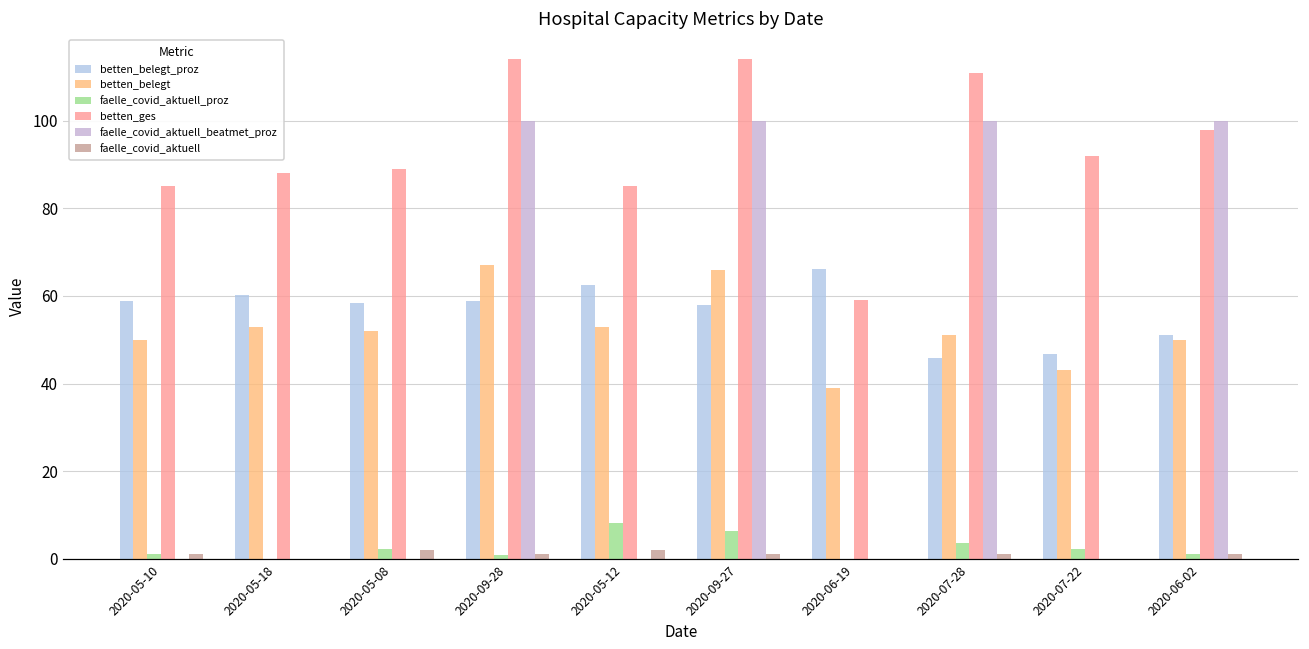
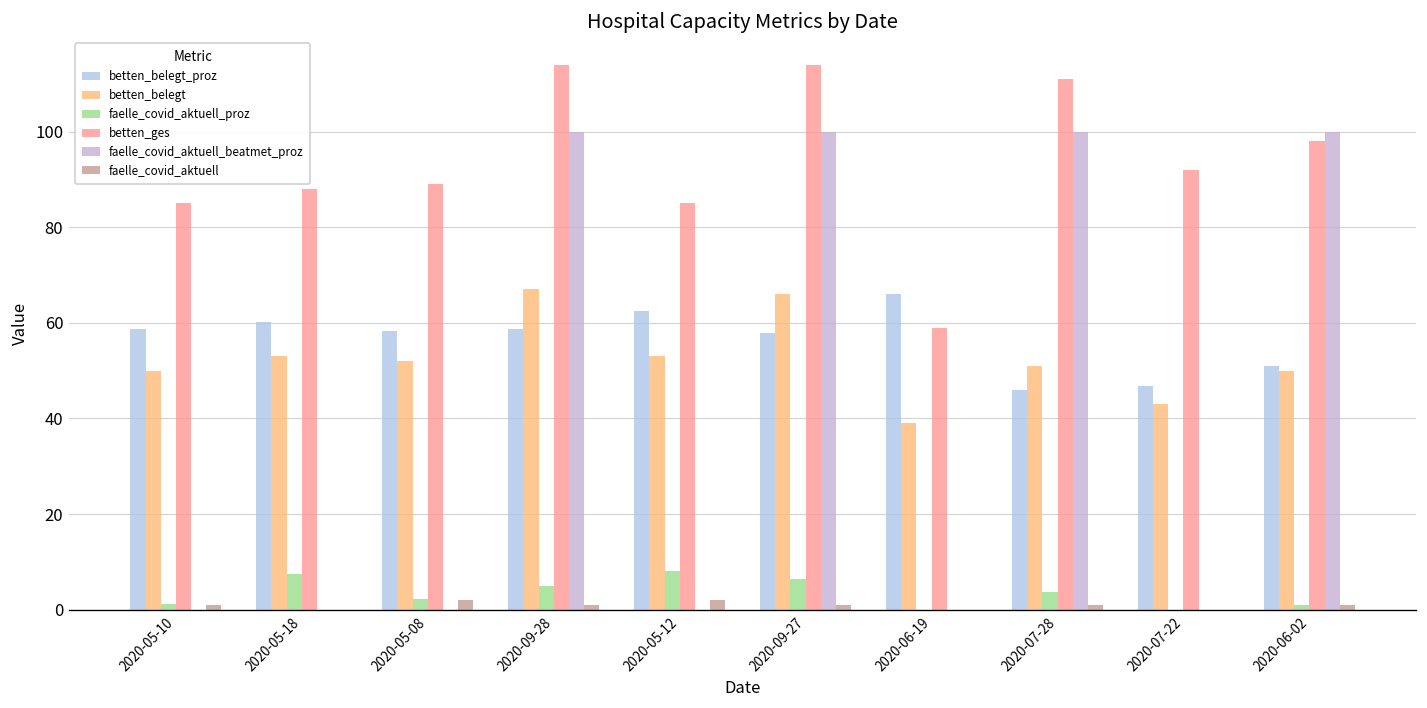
faelle_covid_aktuell_proz, 2020-05-18: 0 -> 8
faelle_covid_aktuell_proz, 2020-09-28: 1 -> 5
faelle_covid_aktuell_proz, 2020-07-22: 2 -> 0
